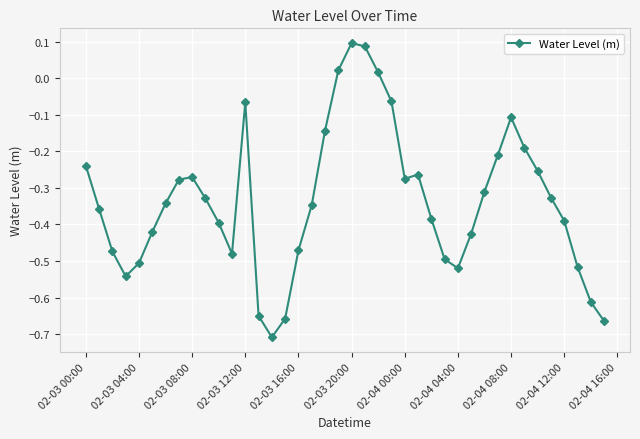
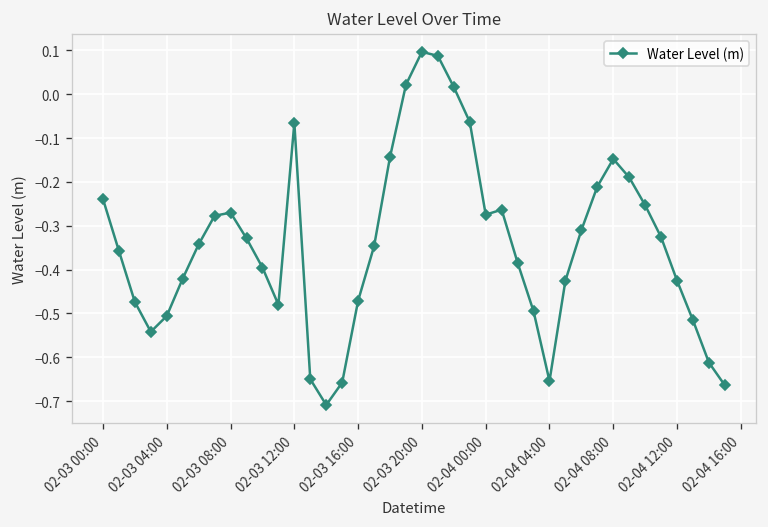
02-04 04:00: -0.52 -> -0.65
02-04 08:00: -0.11 -> -0.15
02-04 12:00: -0.39 -> -0.43
